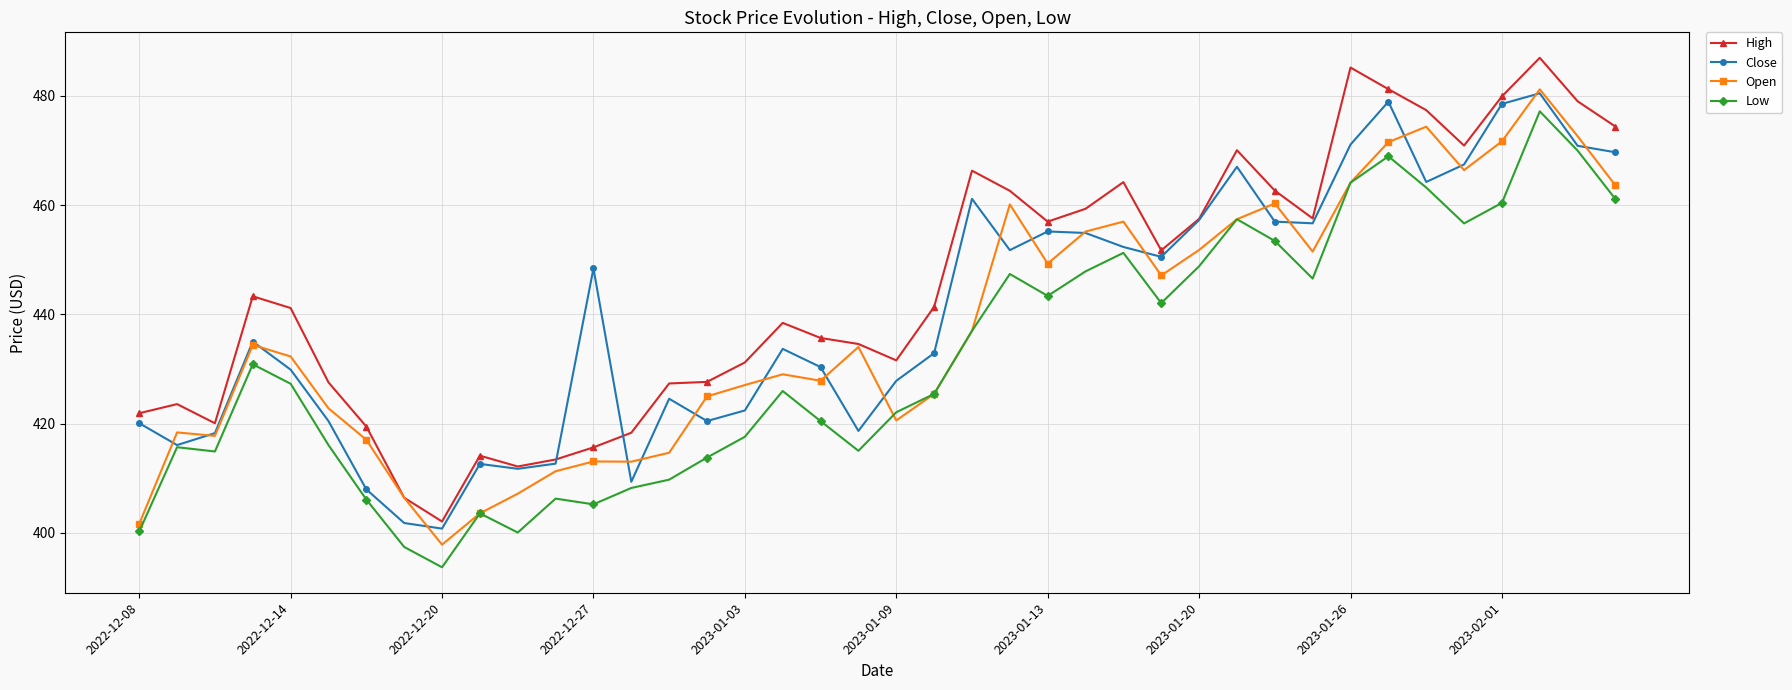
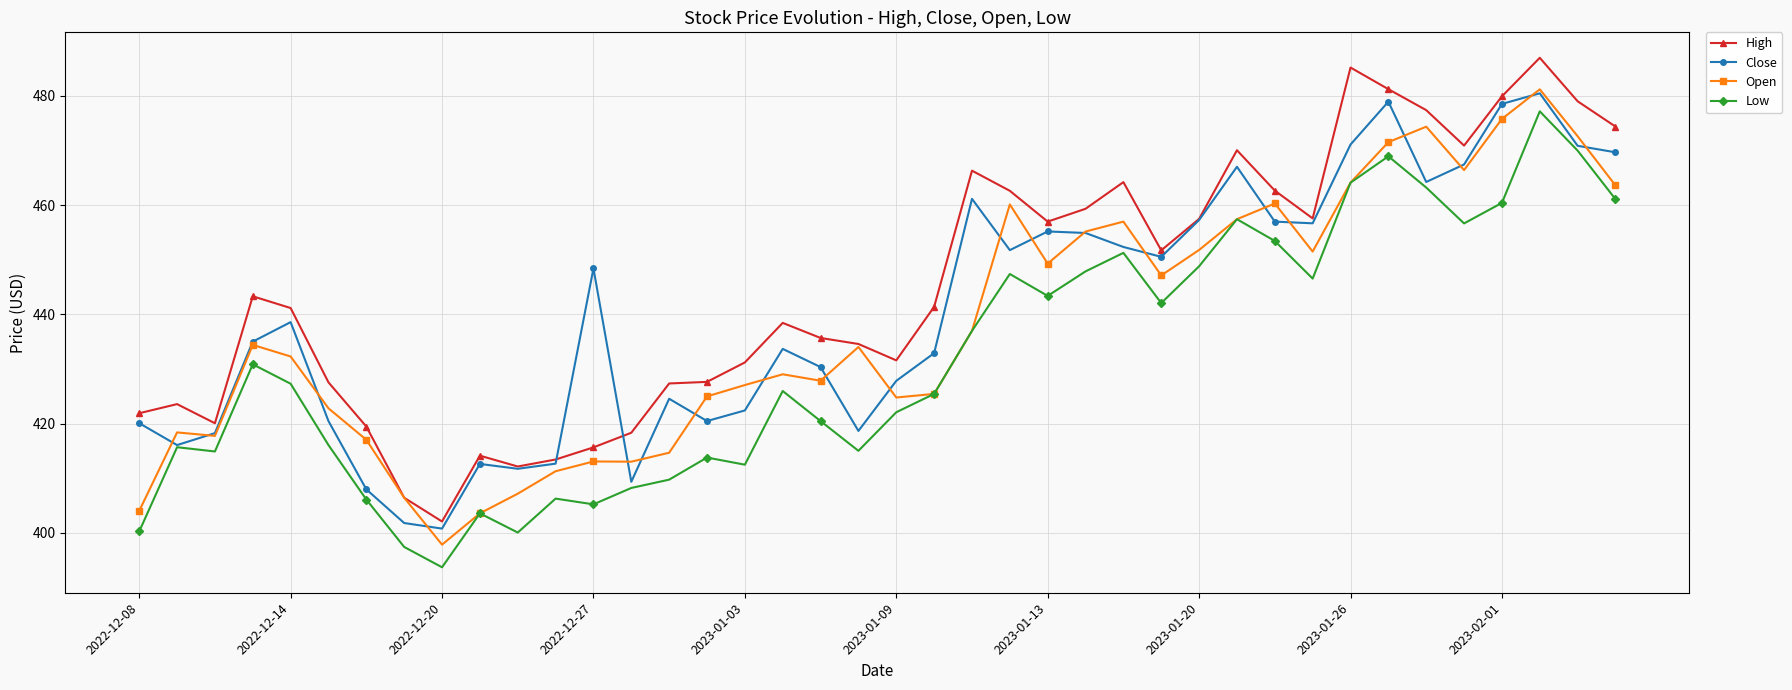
Open, 2022-12-08: 402 -> 404
Close, 2022-12-14: 430 -> 439
Low, 2023-01-03: 418 -> 413
Open, 2023-01-09: 421 -> 425
Open, 2023-02-01: 472 -> 476
